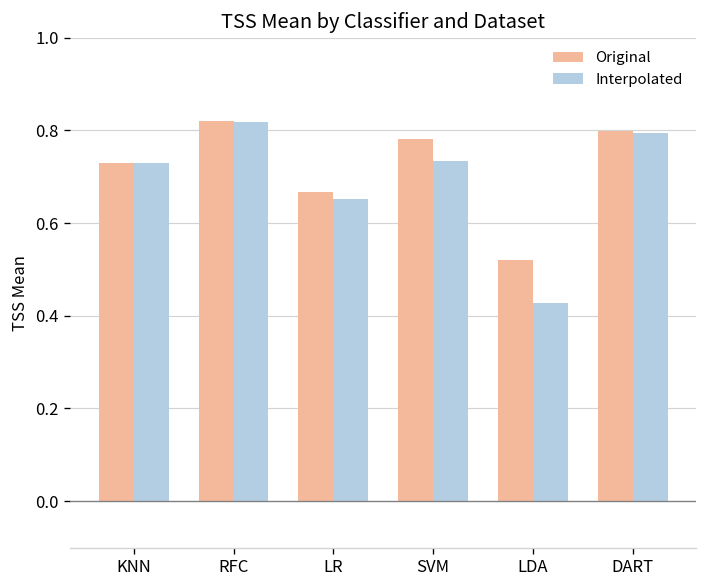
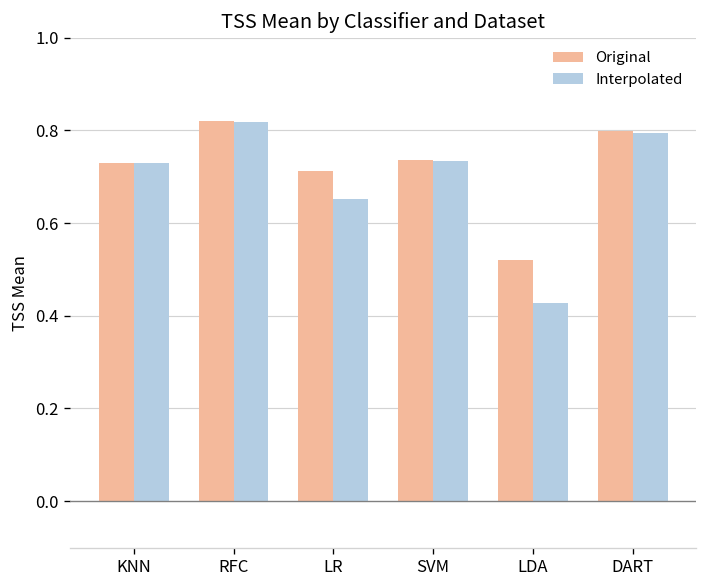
Original, LR: 0.67 -> 0.71
Original, SVM: 0.78 -> 0.74
